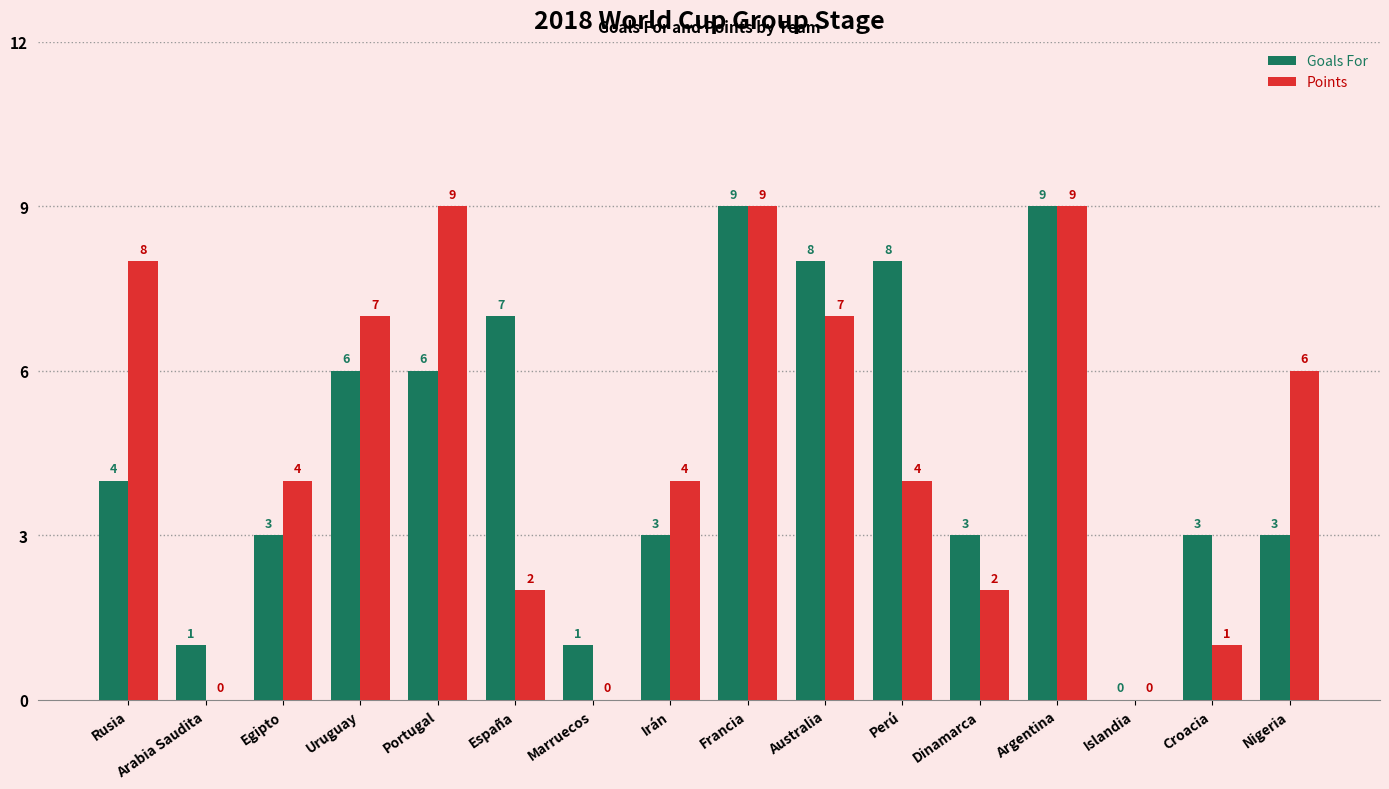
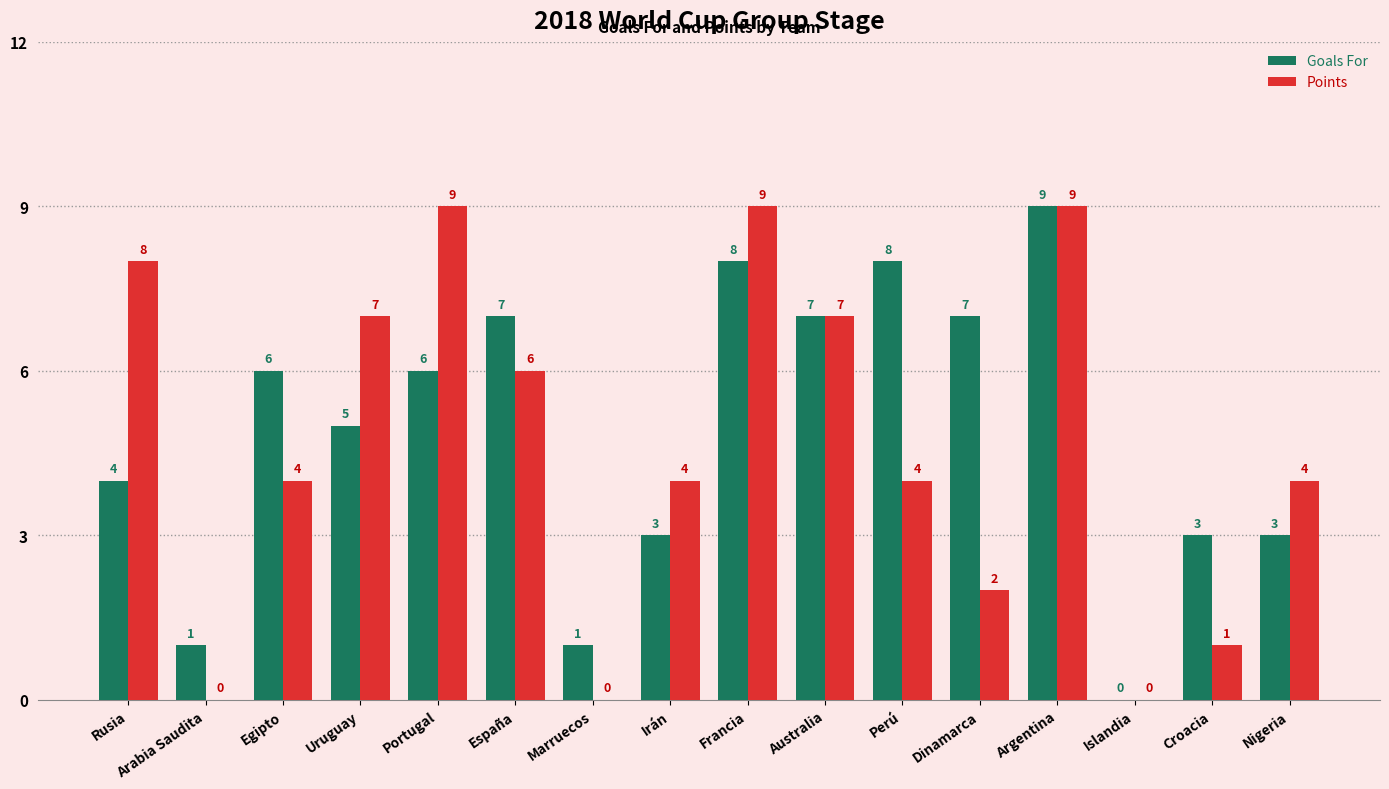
Goals For, Egipto: 3 -> 6
Goals For, Uruguay: 6 -> 5
Points, España: 2 -> 6
Goals For, Francia: 9 -> 8
Goals For, Australia: 8 -> 7
Goals For, Dinamarca: 3 -> 7
Points, Nigeria: 6 -> 4
